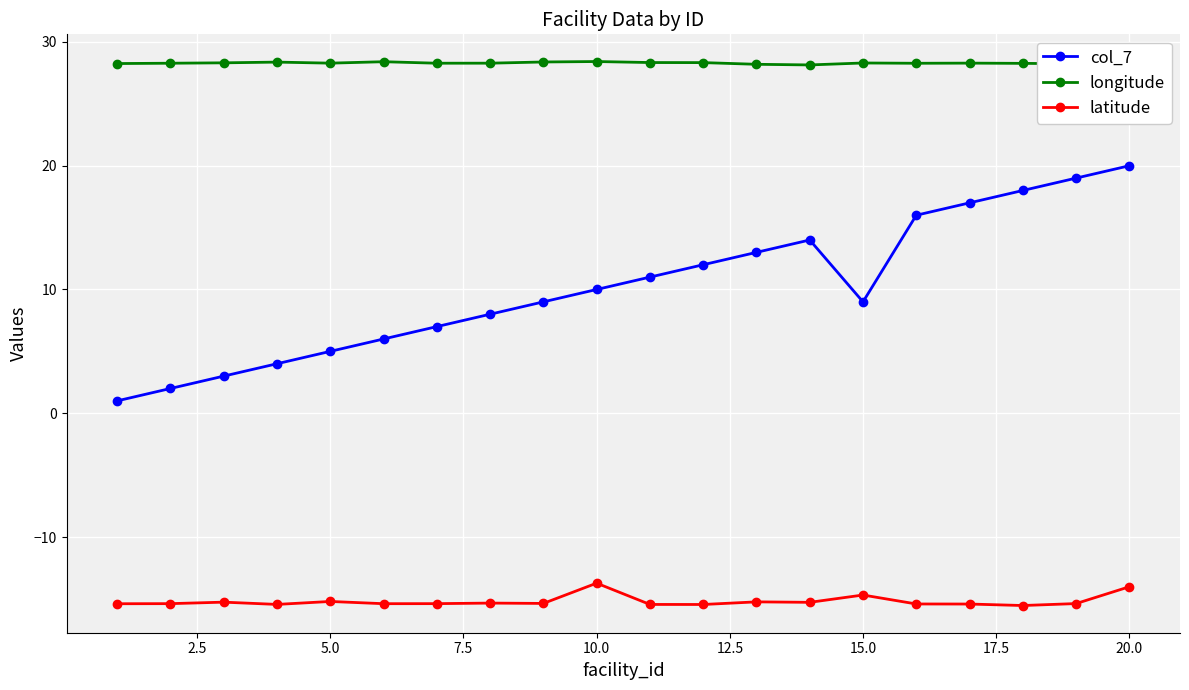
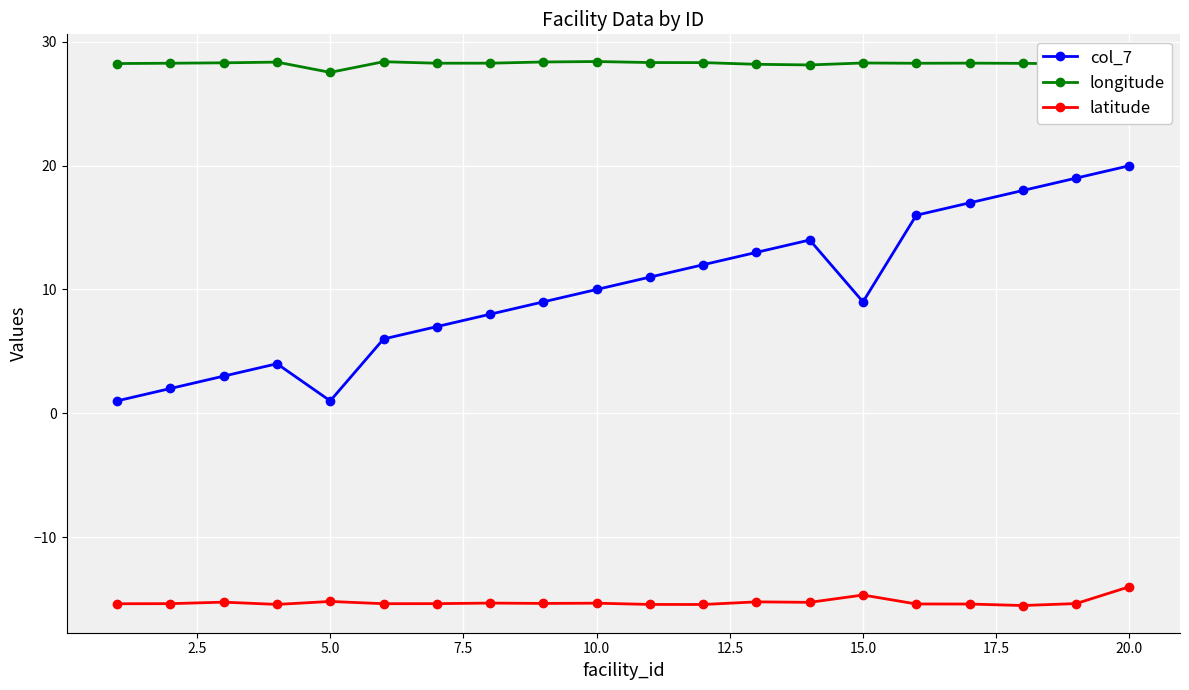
col_7, 5.0: 5 -> 1
longitude, 5.0: 28.3 -> 27.5
latitude, 10.0: -13.7 -> -15.3
